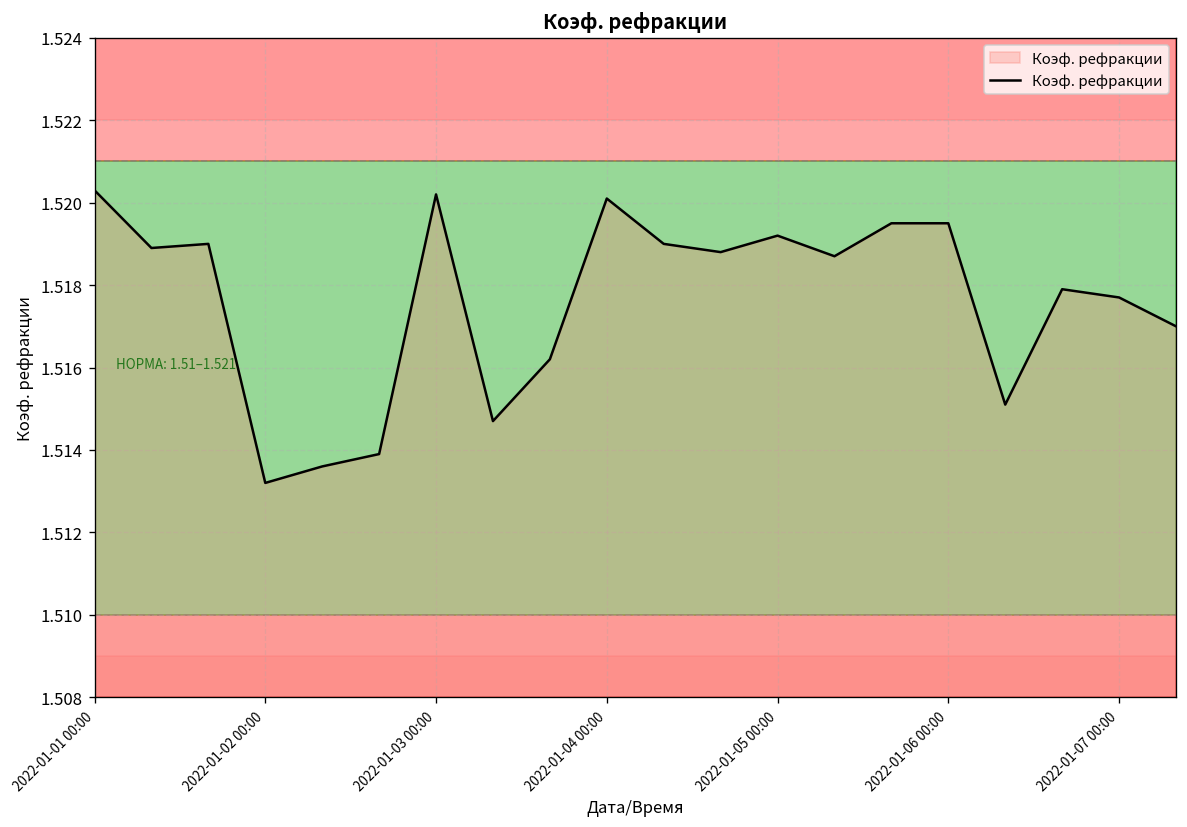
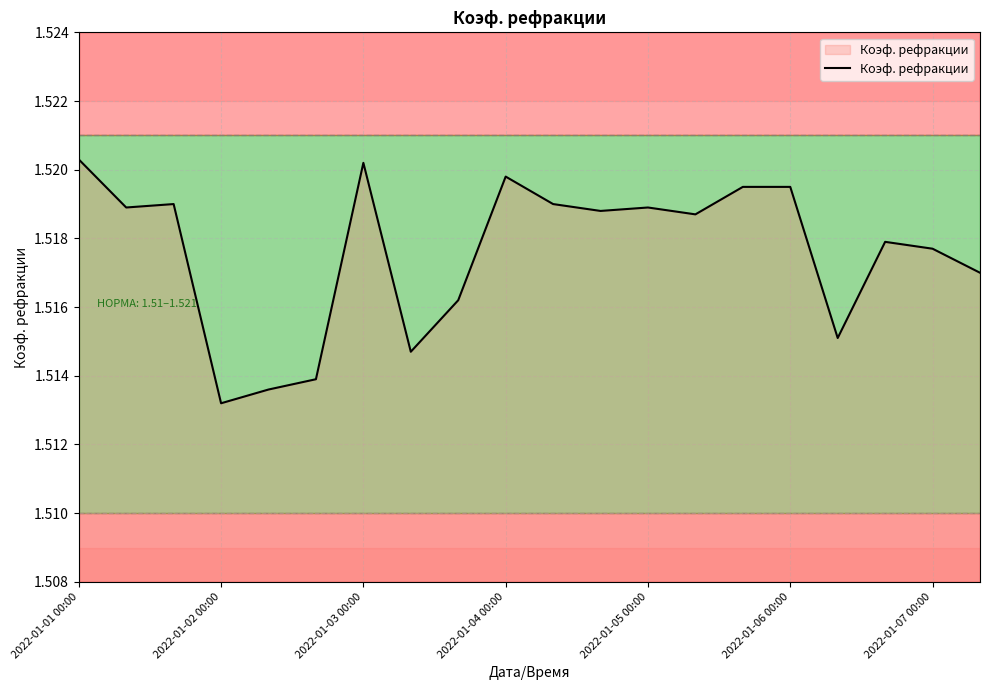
2022-01-04 00:00: 1.5201 -> 1.5198
2022-01-05 00:00: 1.5192 -> 1.5189
